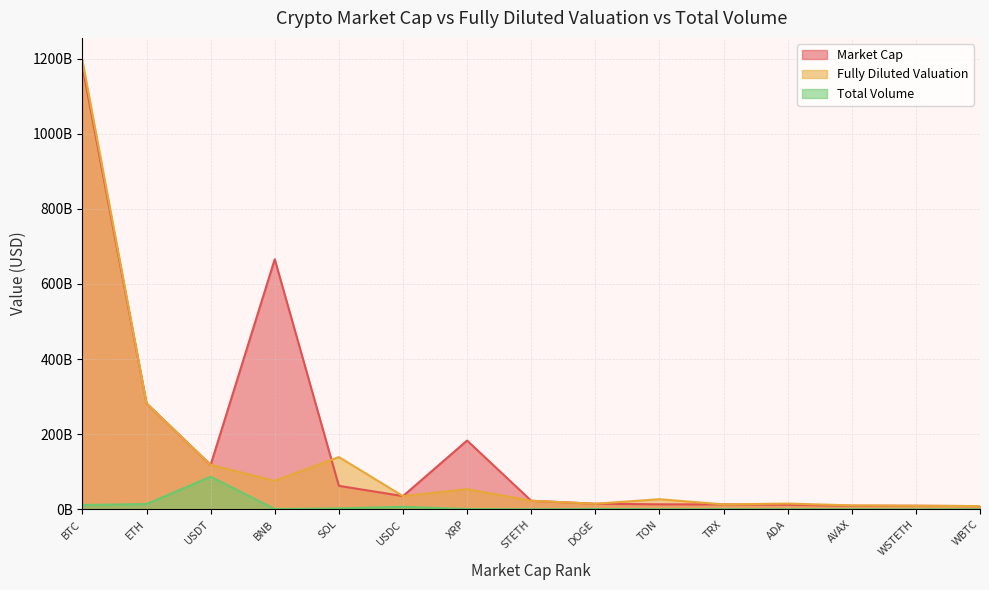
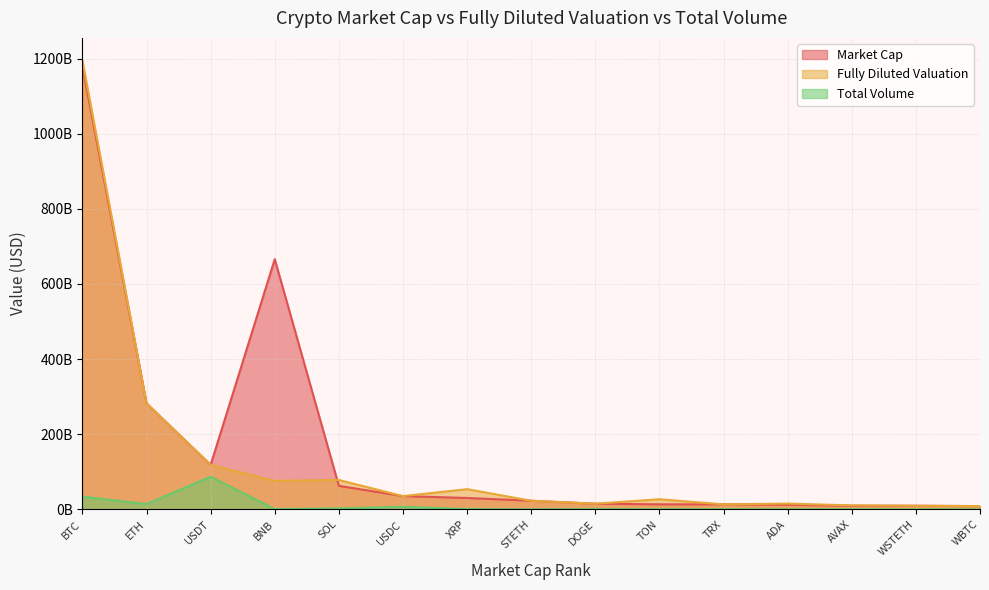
Total Volume, BTC: 10000000000 -> 30000000000
Fully Diluted Valuation, SOL: 140000000000 -> 80000000000
Market Cap, XRP: 180000000000 -> 30000000000
